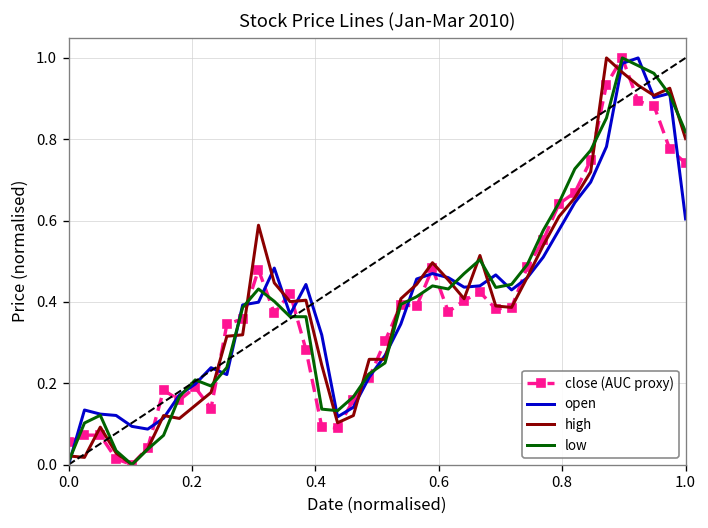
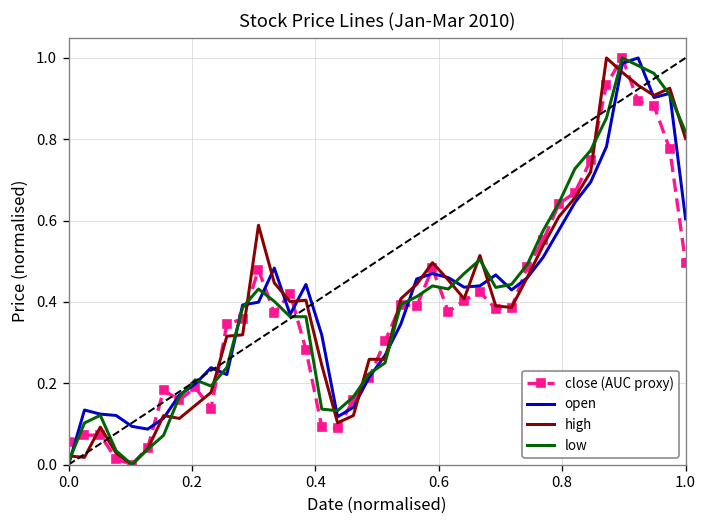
close (AUC proxy), 1.0: 0.74 -> 0.50
